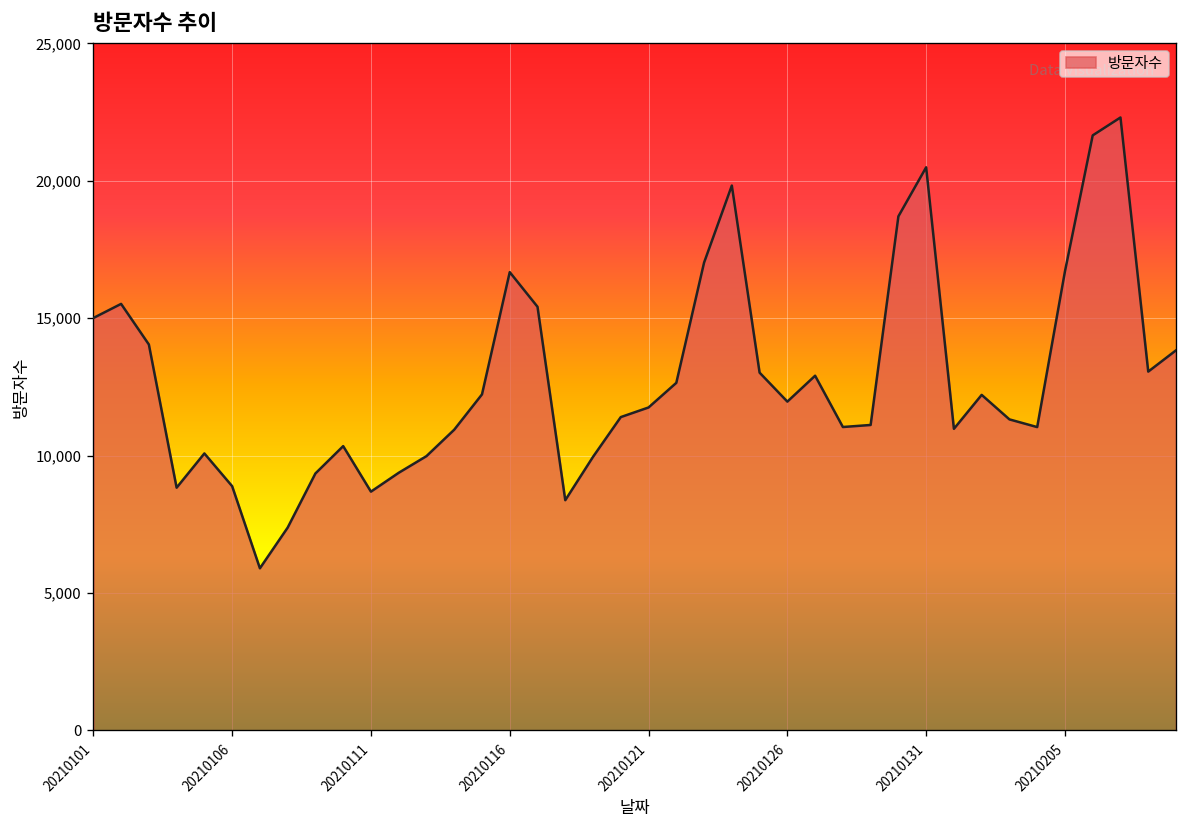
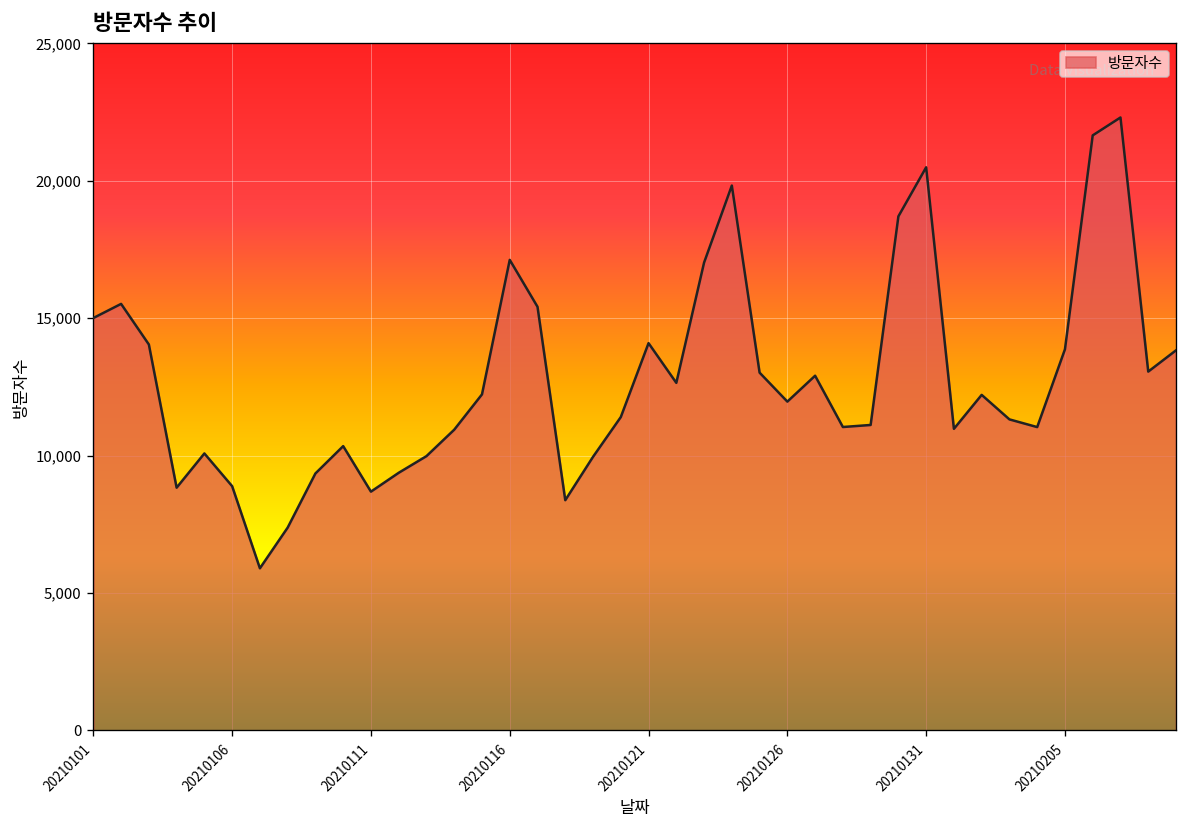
20210116: 16,700 -> 17,100
20210121: 11,800 -> 14,100
20210205: 16,700 -> 13,900
